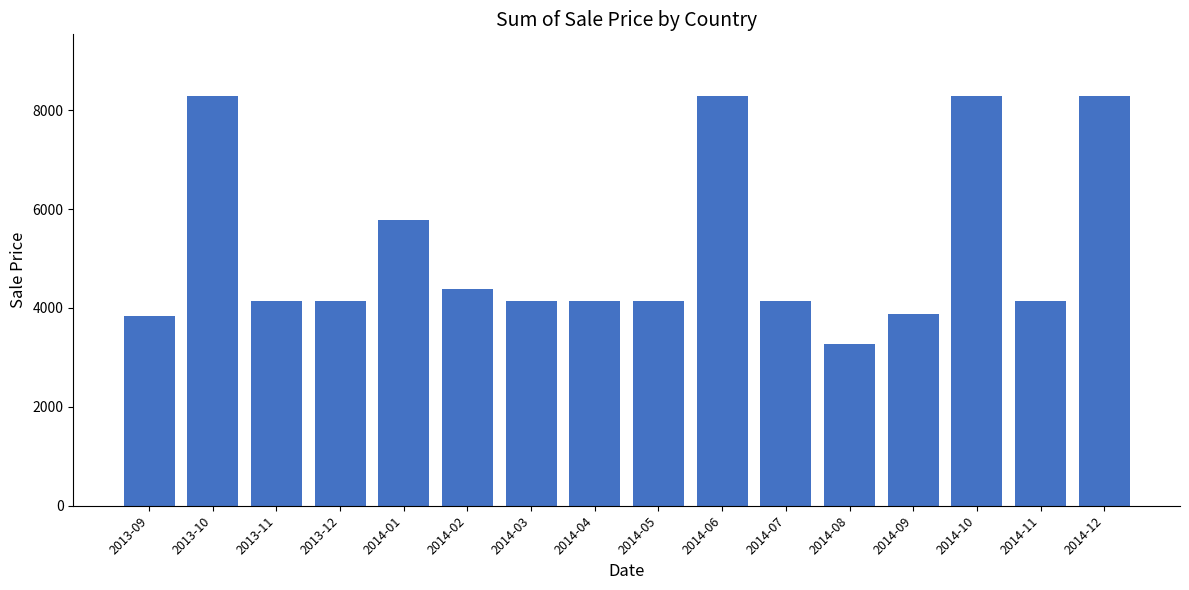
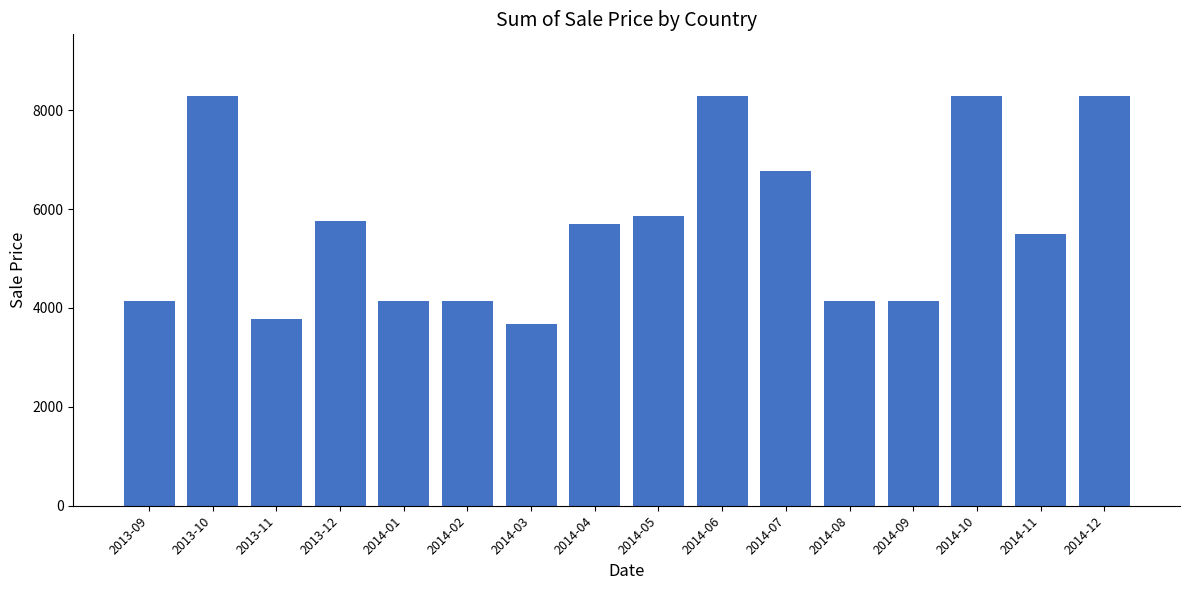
2013-09: 3800 -> 4100
2013-11: 4100 -> 3800
2013-12: 4100 -> 5800
2014-01: 5800 -> 4100
2014-02: 4400 -> 4100
2014-03: 4100 -> 3700
2014-04: 4100 -> 5700
2014-05: 4100 -> 5900
2014-07: 4100 -> 6800
2014-08: 3300 -> 4100
2014-09: 3900 -> 4100
2014-11: 4100 -> 5500
